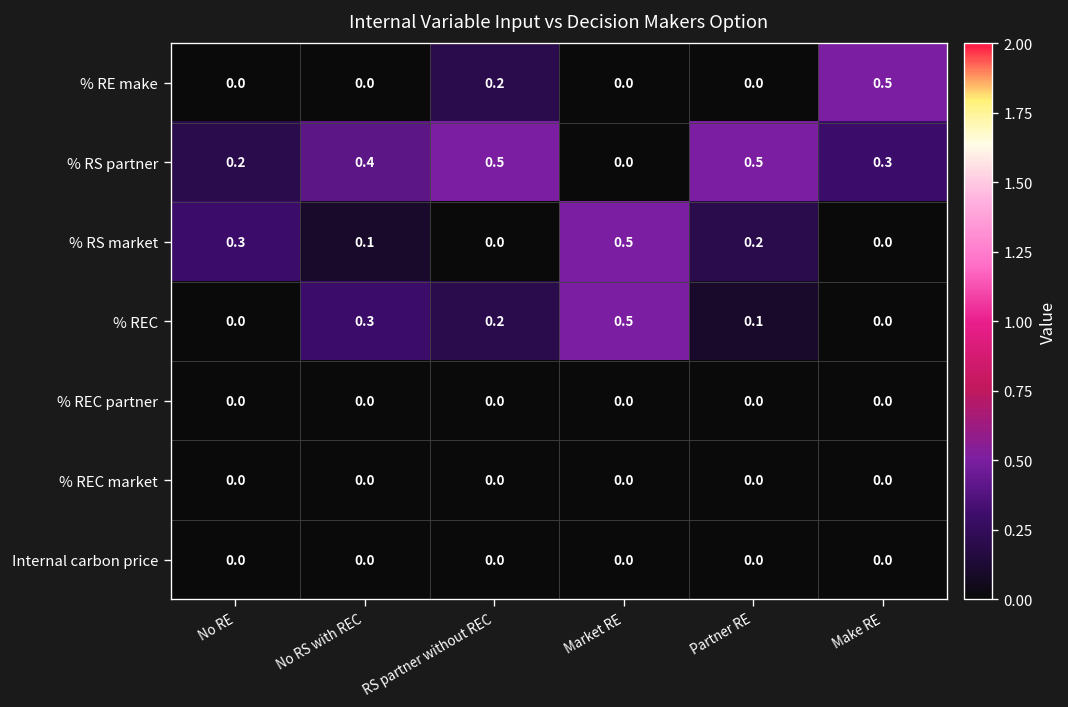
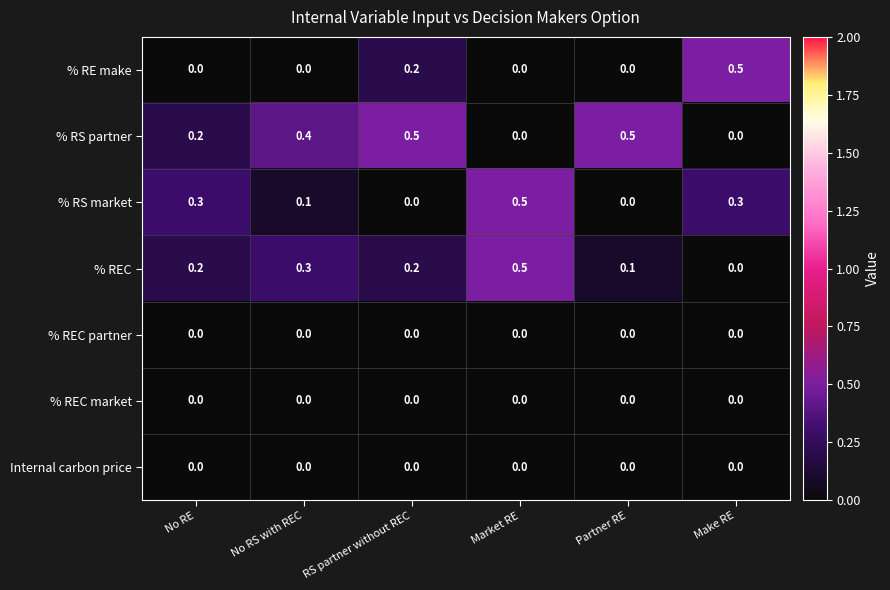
% RS partner, Make RE: 0.3 -> 0.0
% RS market, Partner RE: 0.2 -> 0.0
% RS market, Make RE: 0.0 -> 0.3
% REC, No RE: 0.0 -> 0.2
